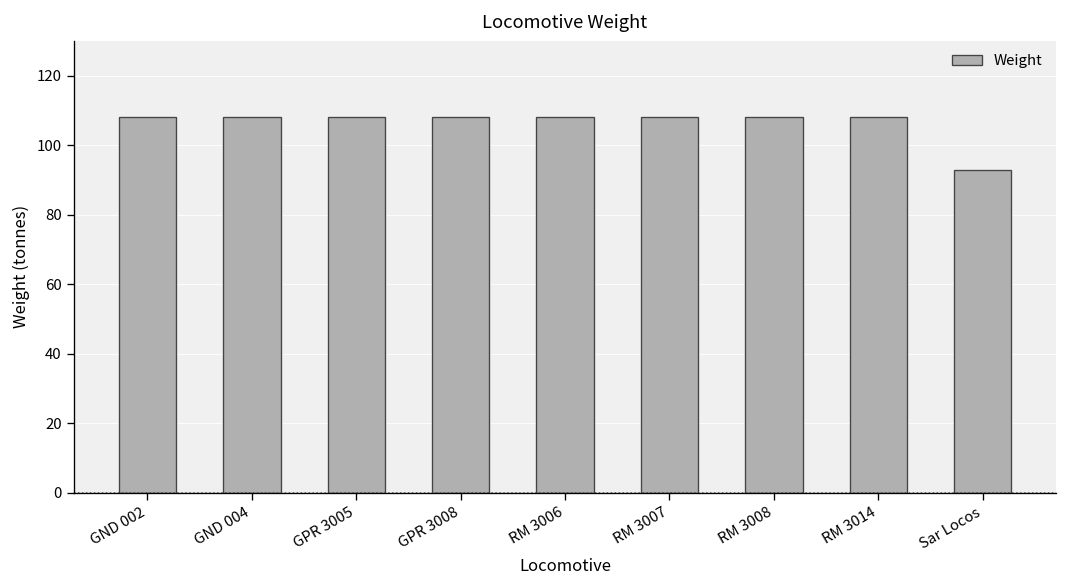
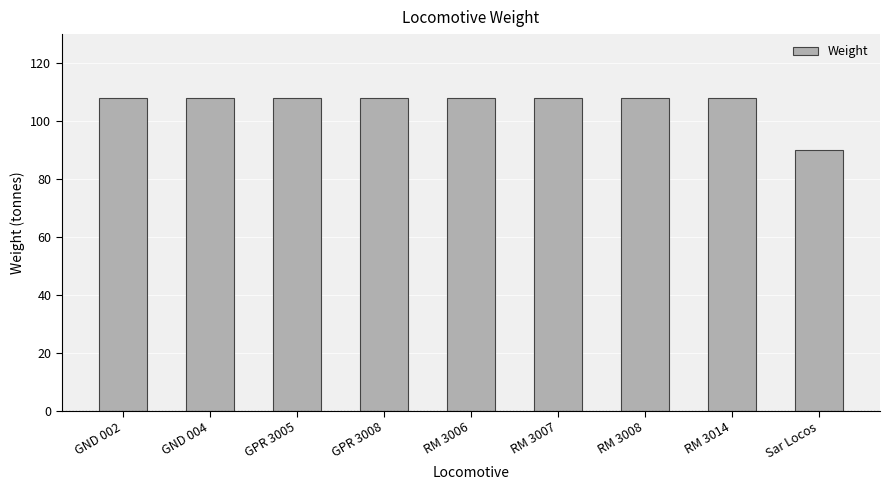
Sar Locos: 93 -> 90
